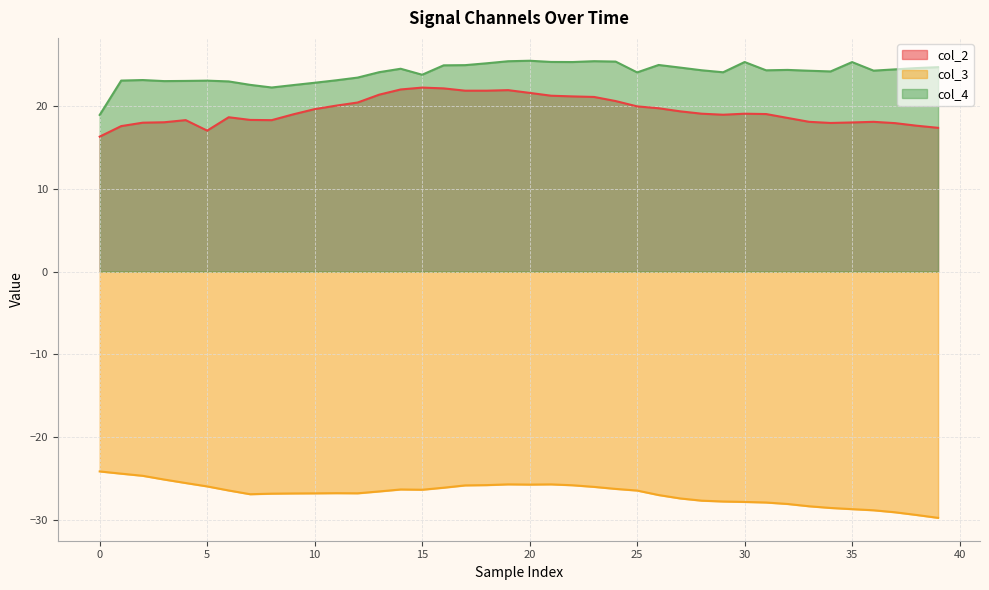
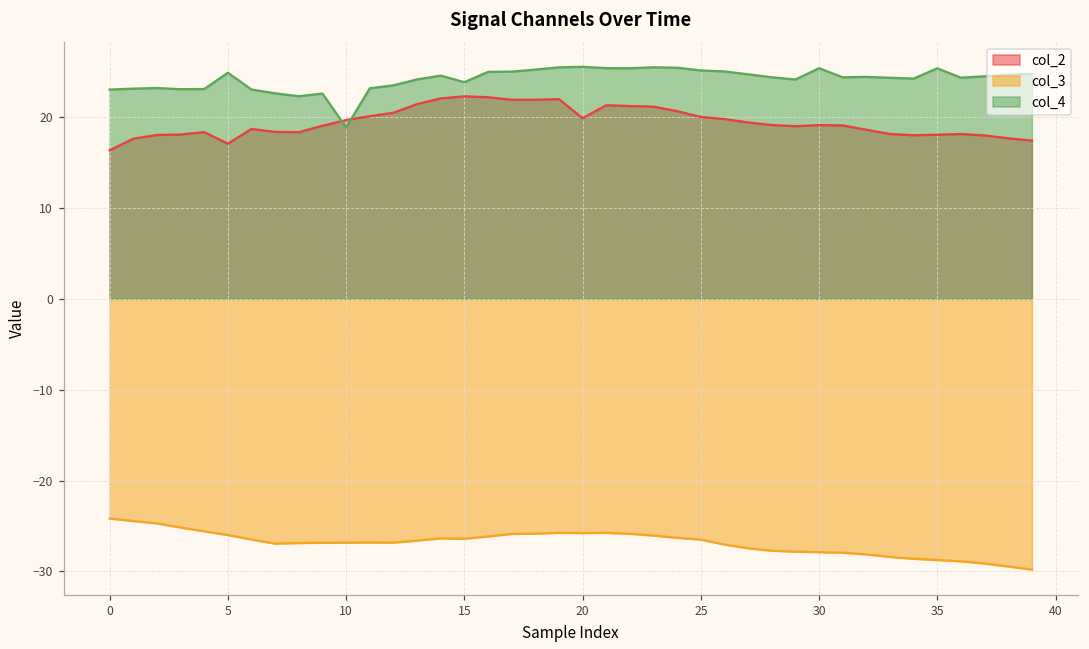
col_4, 0: 19 -> 23
col_4, 5: 23 -> 25
col_4, 10: 23 -> 19
col_2, 20: 22 -> 20
col_4, 25: 24 -> 25
